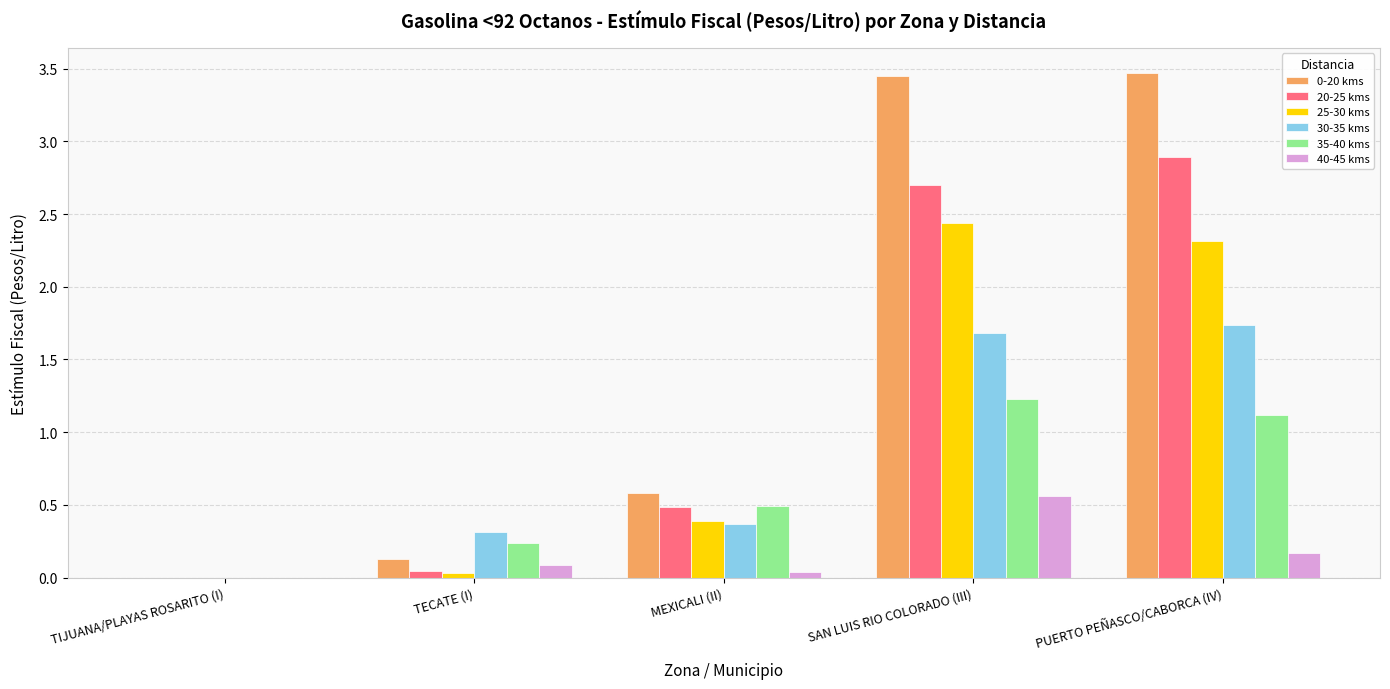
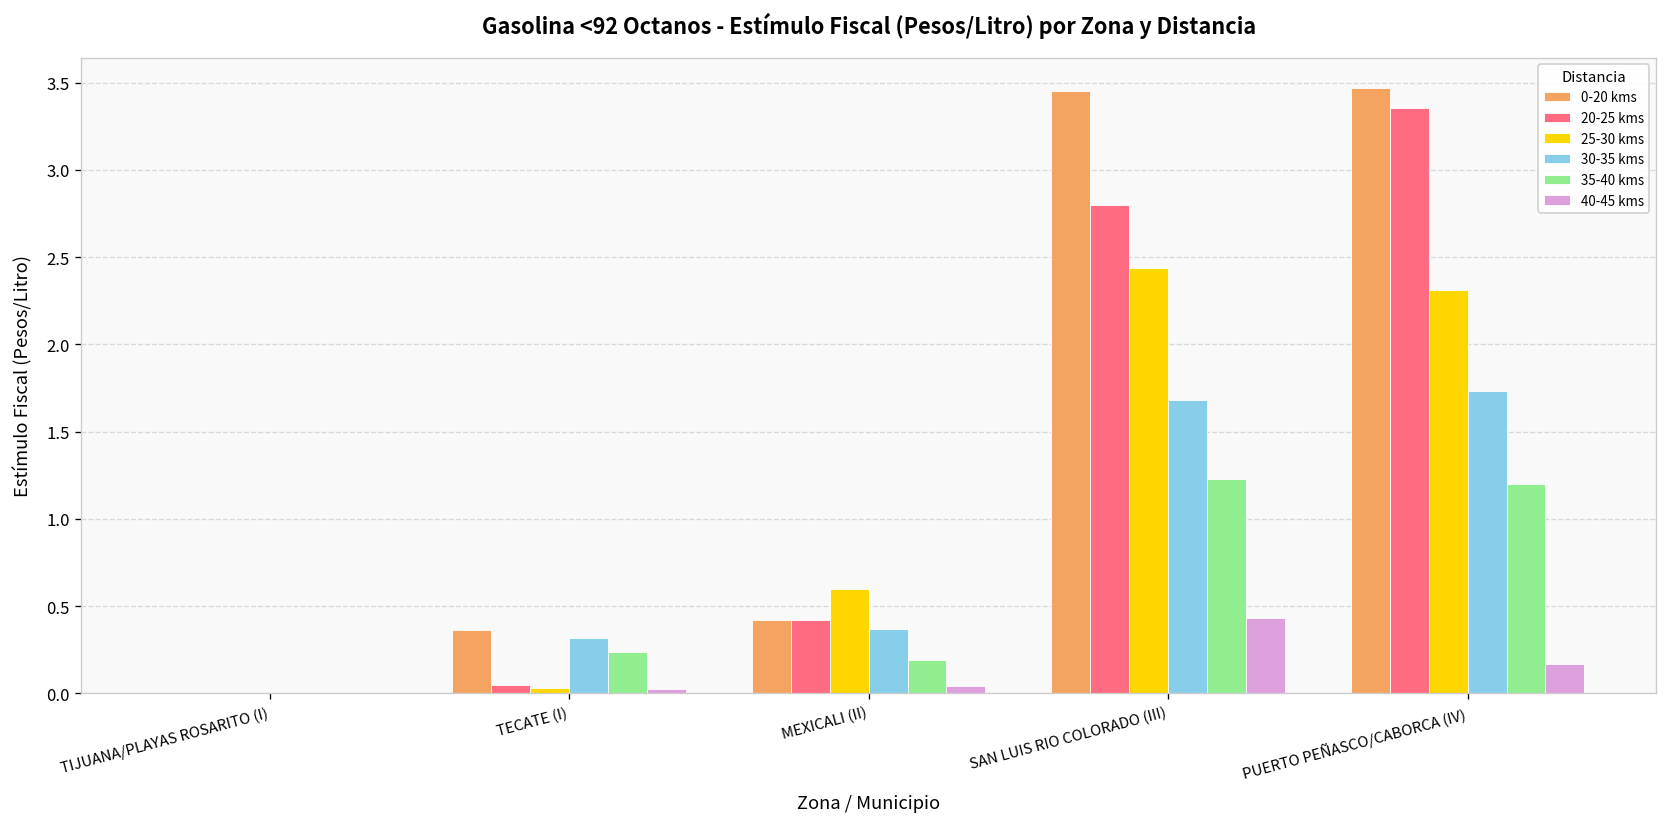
0-20 kms, TECATE (I): 0.13 -> 0.36
40-45 kms, TECATE (I): 0.08 -> 0.02
0-20 kms, MEXICALI (II): 0.58 -> 0.42
20-25 kms, MEXICALI (II): 0.48 -> 0.42
25-30 kms, MEXICALI (II): 0.39 -> 0.60
35-40 kms, MEXICALI (II): 0.49 -> 0.19
20-25 kms, SAN LUIS RIO COLORADO (III): 2.7 -> 2.8
40-45 kms, SAN LUIS RIO COLORADO (III): 0.56 -> 0.43
20-25 kms, PUERTO PEÑASCO/CABORCA (IV): 2.89 -> 3.35
35-40 kms, PUERTO PEÑASCO/CABORCA (IV): 1.12 -> 1.20
